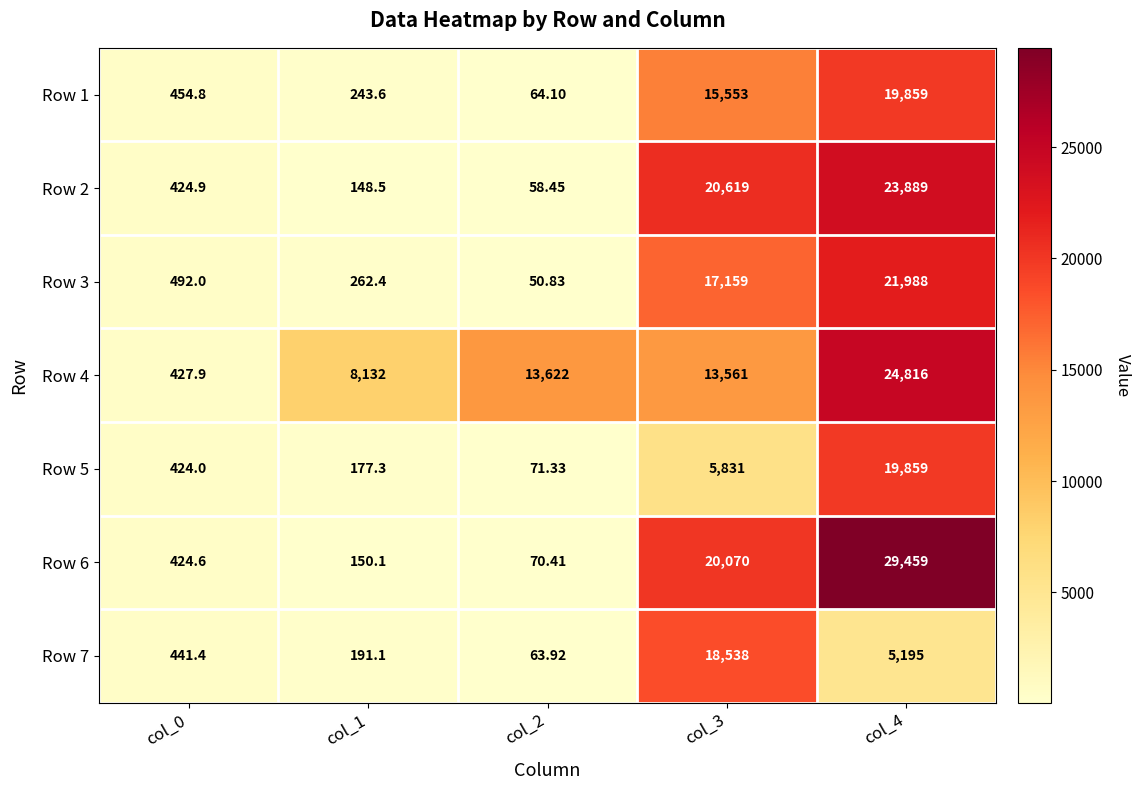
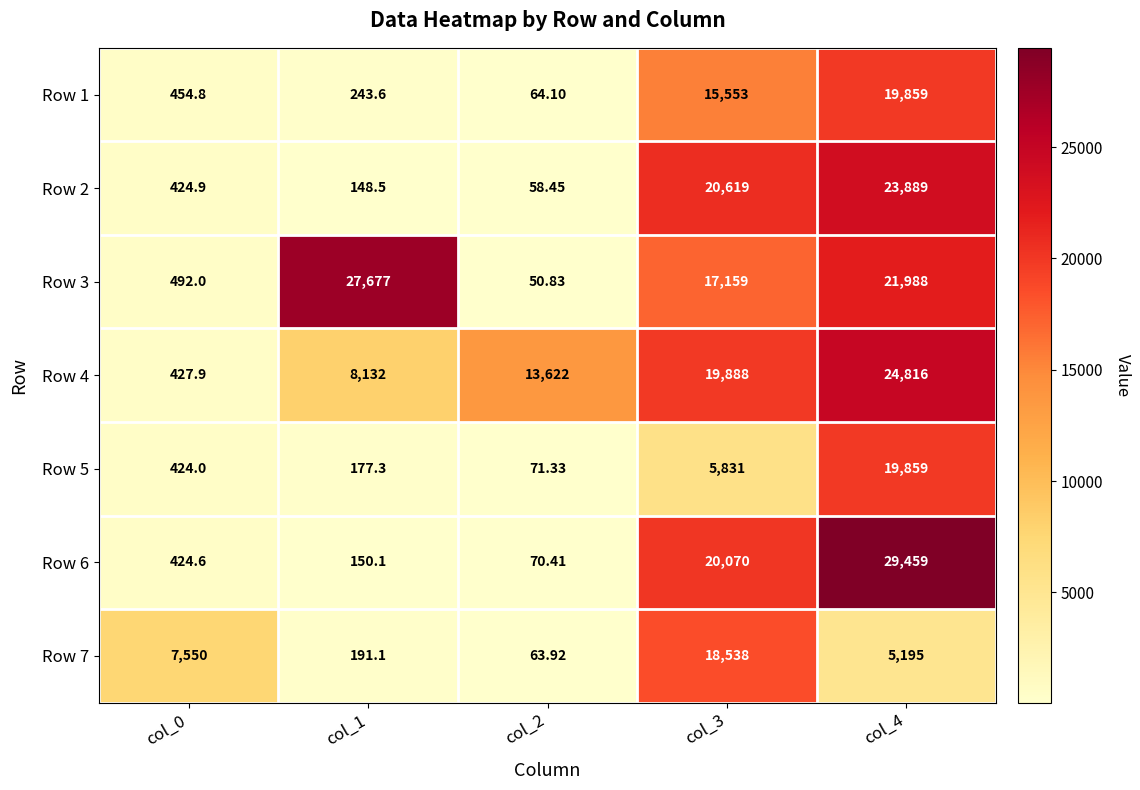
Row 3, col_1: 262.4 -> 27,677
Row 4, col_3: 13,561 -> 19,888
Row 7, col_0: 441.4 -> 7,550
